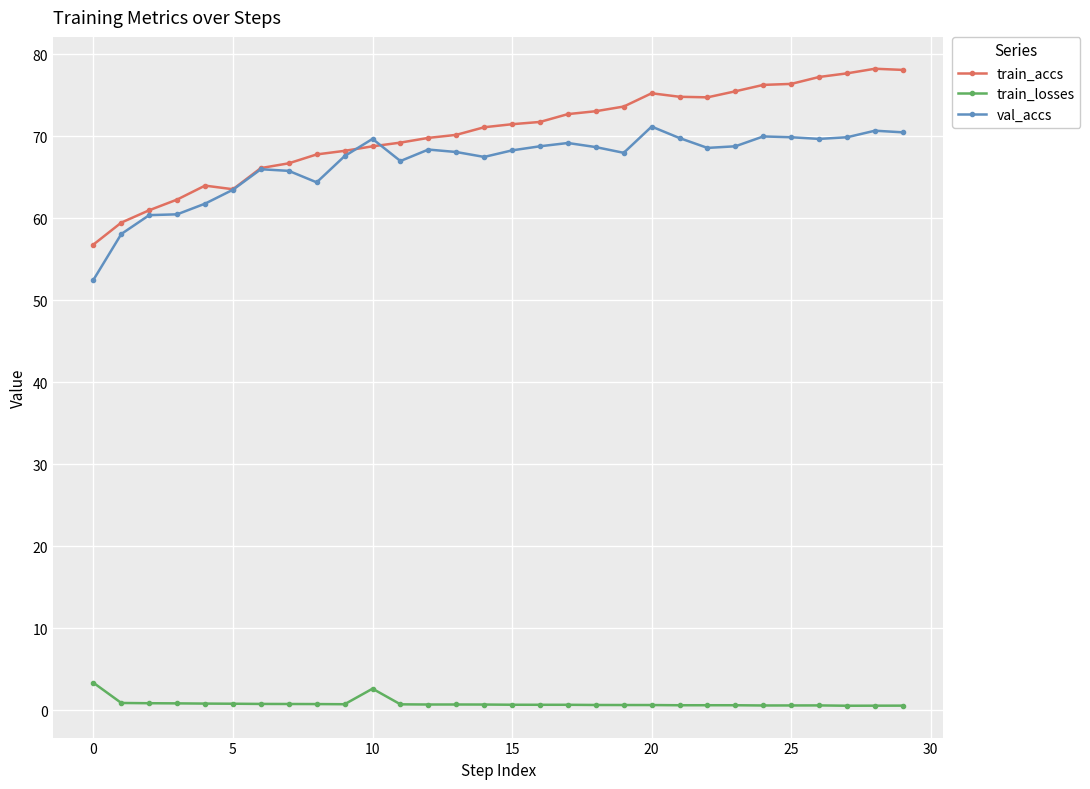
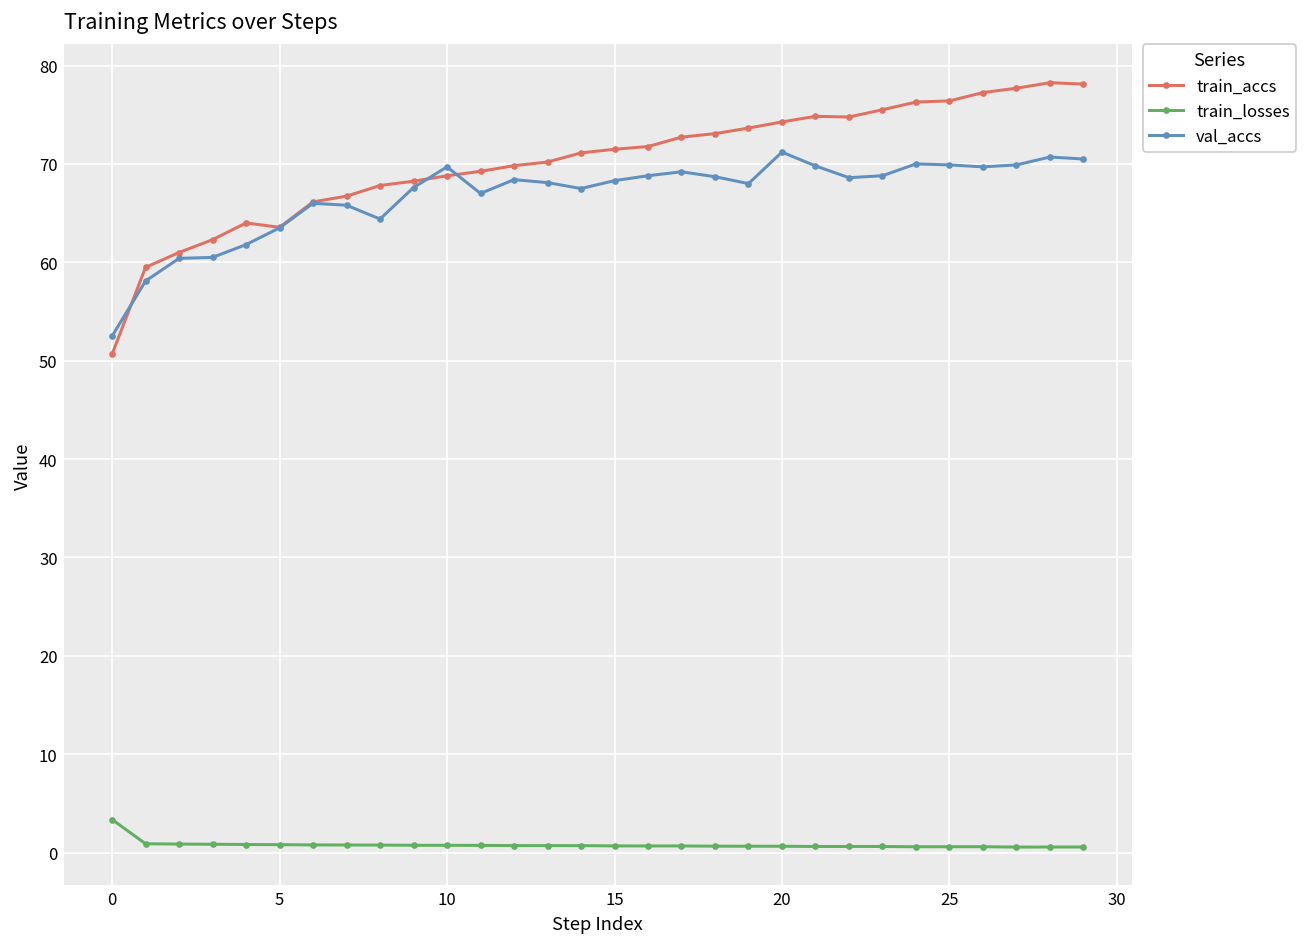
train_accs, 0: 57 -> 51
train_losses, 10: 3 -> 1
train_accs, 20: 75 -> 74
